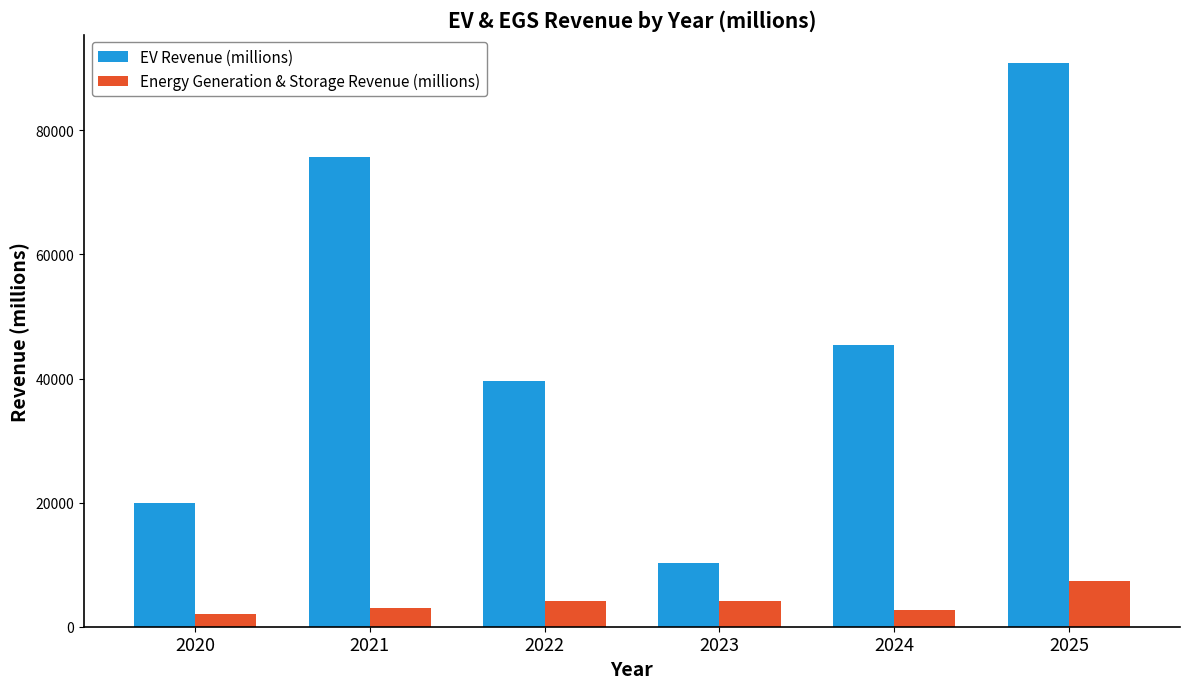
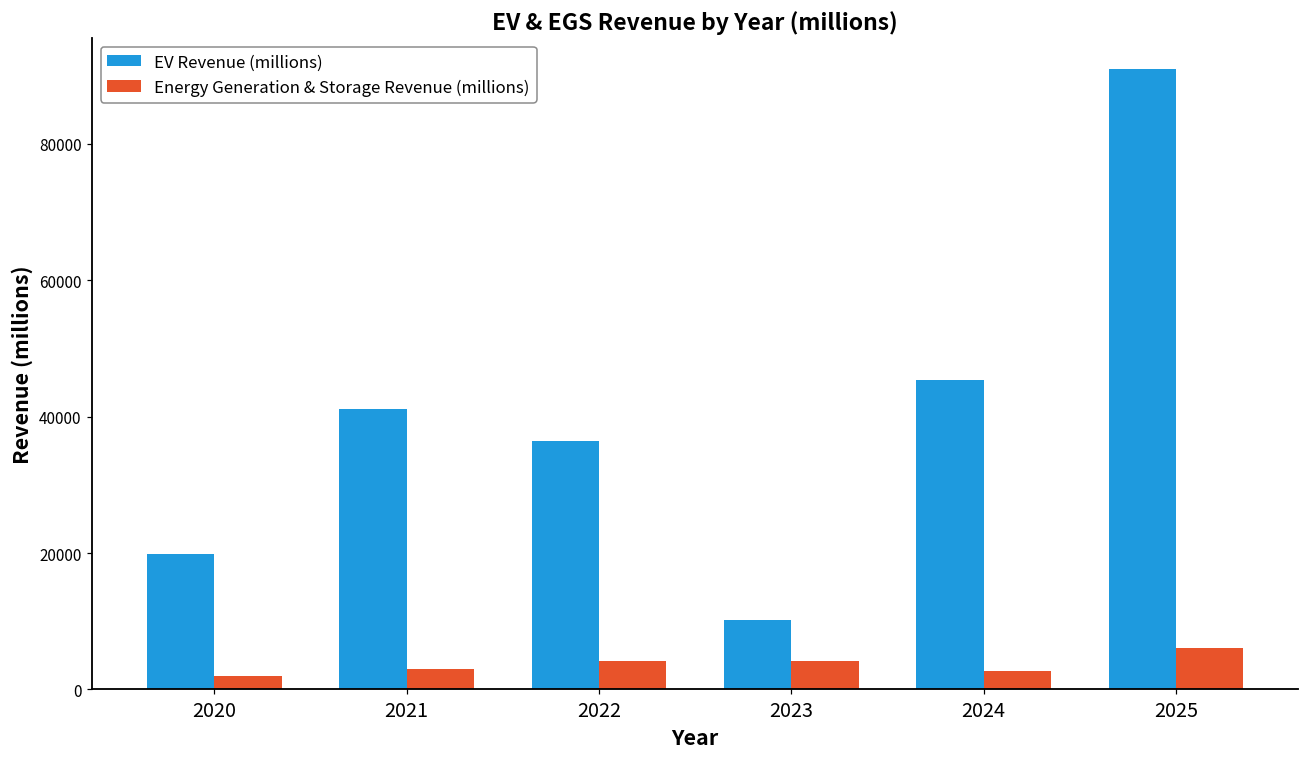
EV Revenue (millions), 2021: 76000 -> 41000
EV Revenue (millions), 2022: 40000 -> 36000
Energy Generation & Storage Revenue (millions), 2025: 7000 -> 6000
